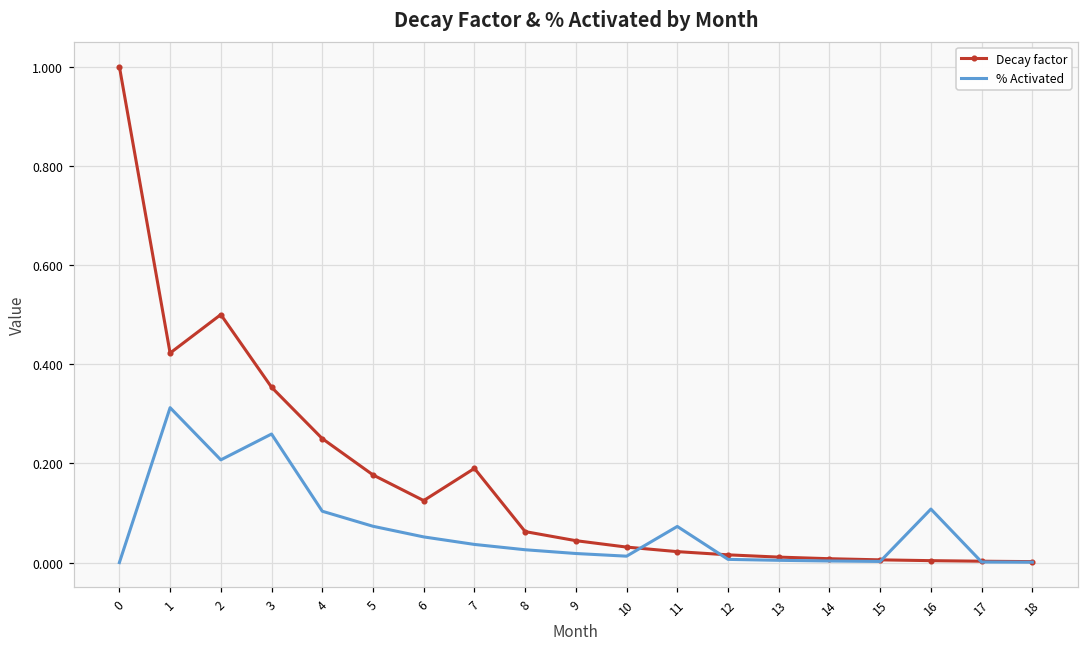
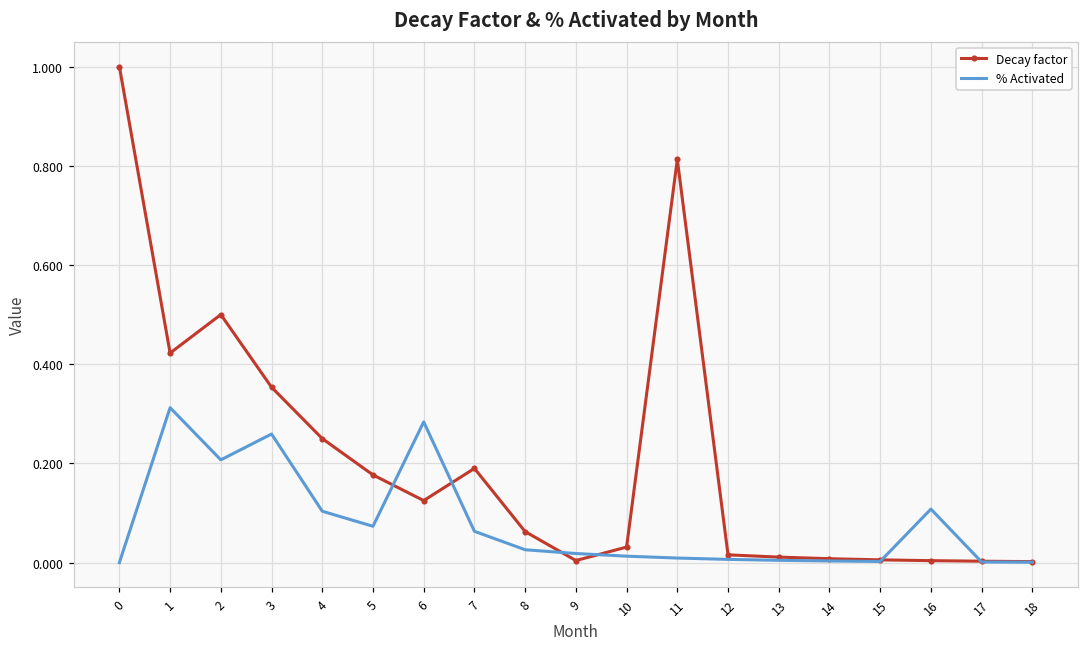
% Activated, 6: 0.05 -> 0.28
% Activated, 7: 0.04 -> 0.06
Decay factor, 9: 0.04 -> 0.00
Decay factor, 11: 0.02 -> 0.81
% Activated, 11: 0.07 -> 0.01
